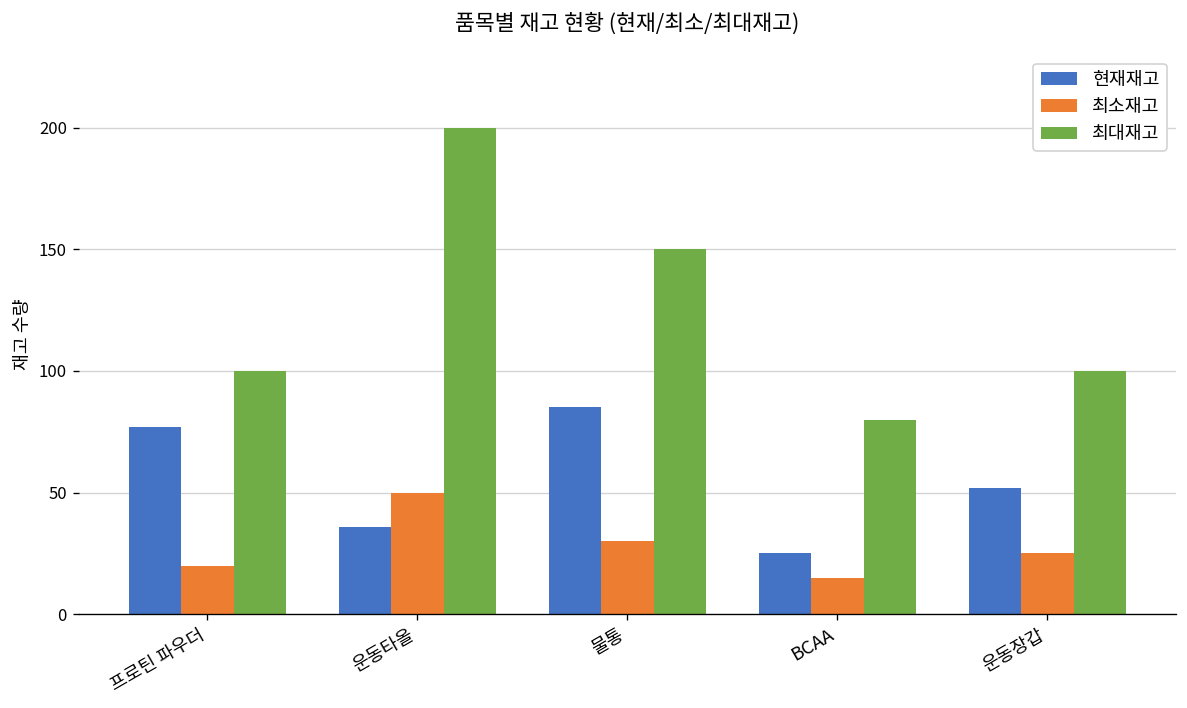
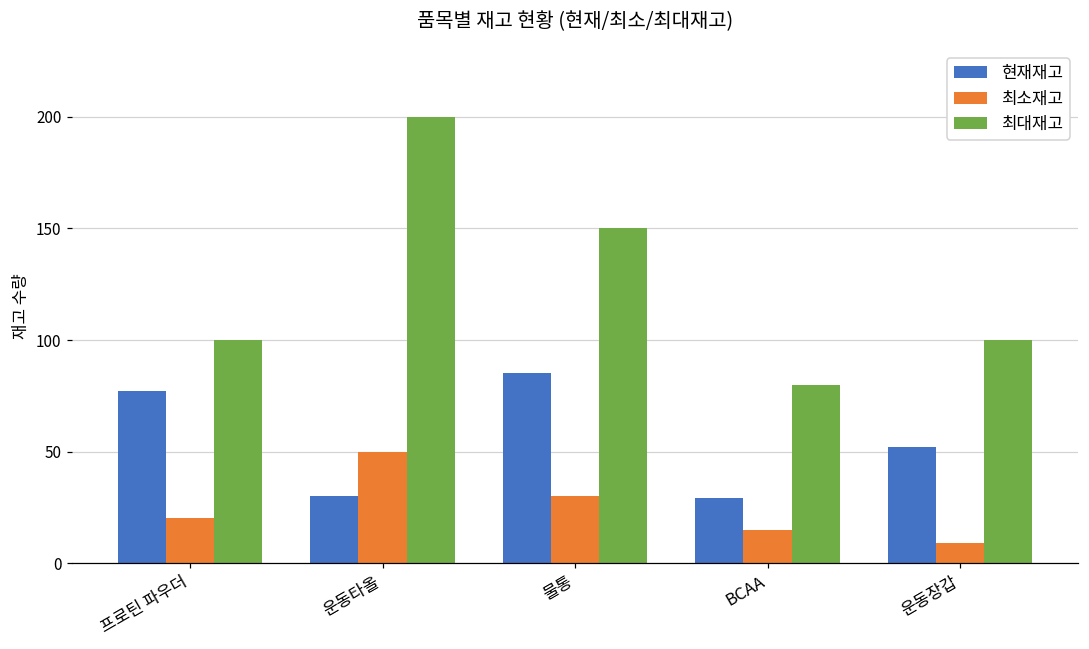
현재재고, 운동타올: 36 -> 30
현재재고, BCAA: 25 -> 29
최소재고, 운동장갑: 25 -> 9
